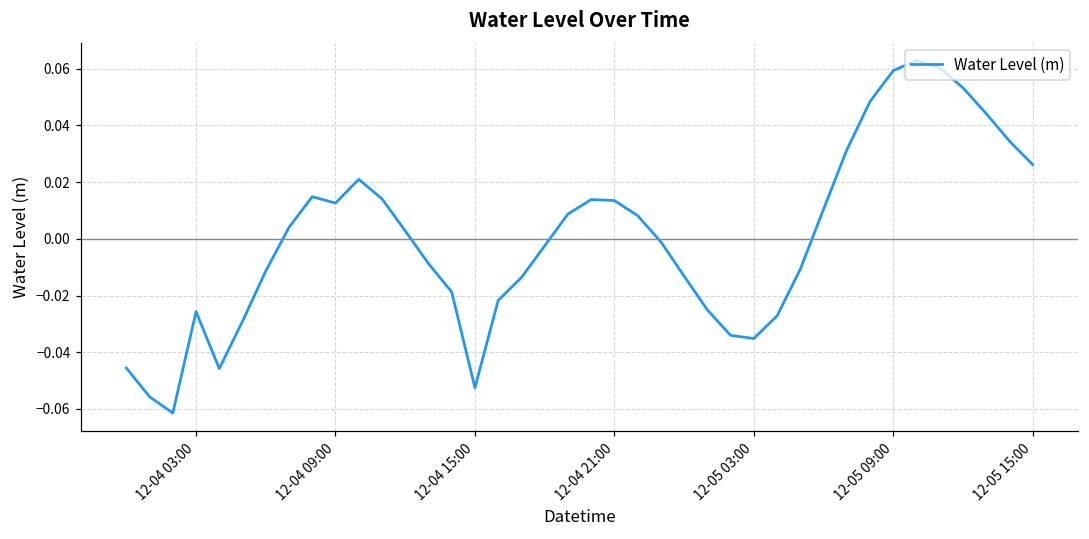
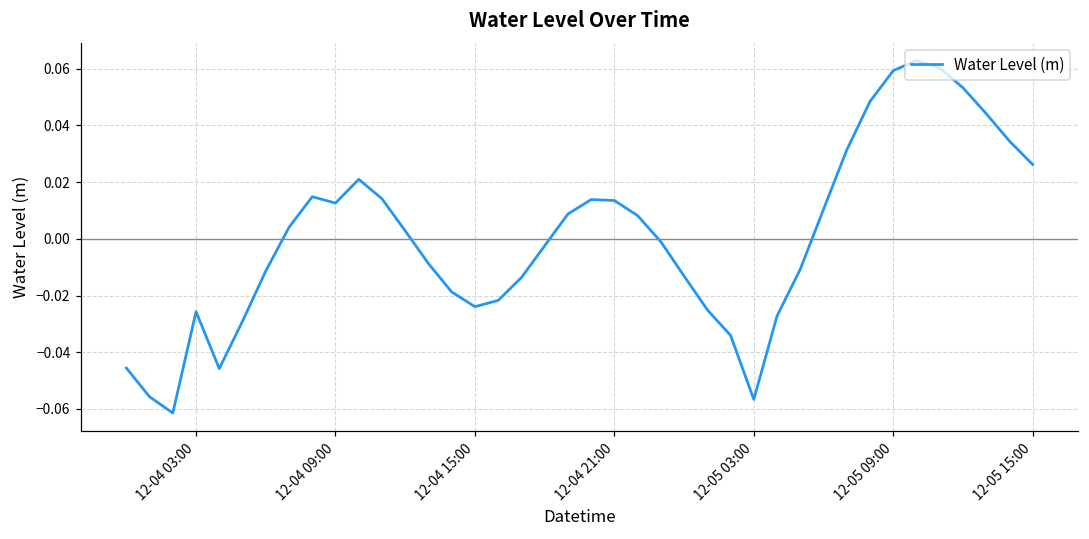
12-04 15:00: -0.053 -> -0.024
12-05 03:00: -0.035 -> -0.057
